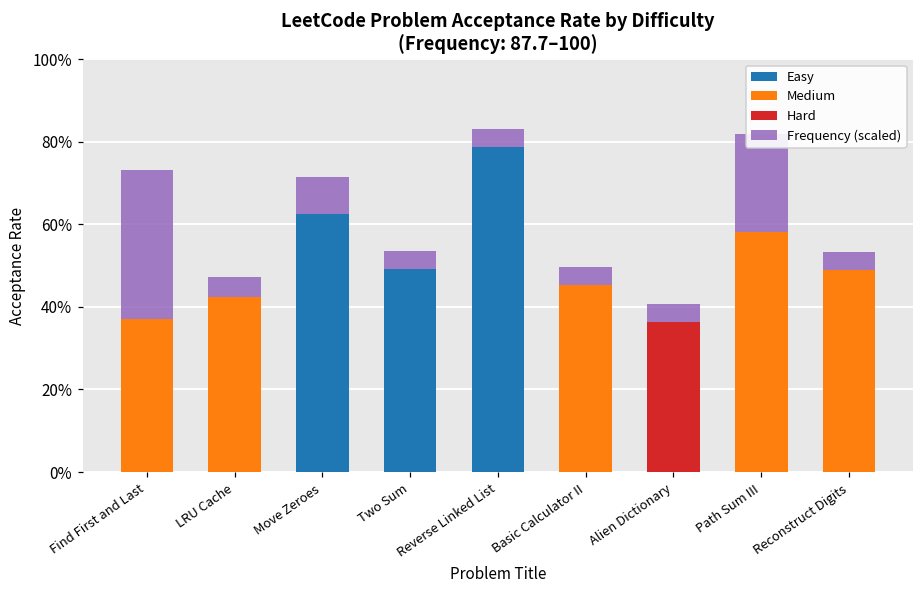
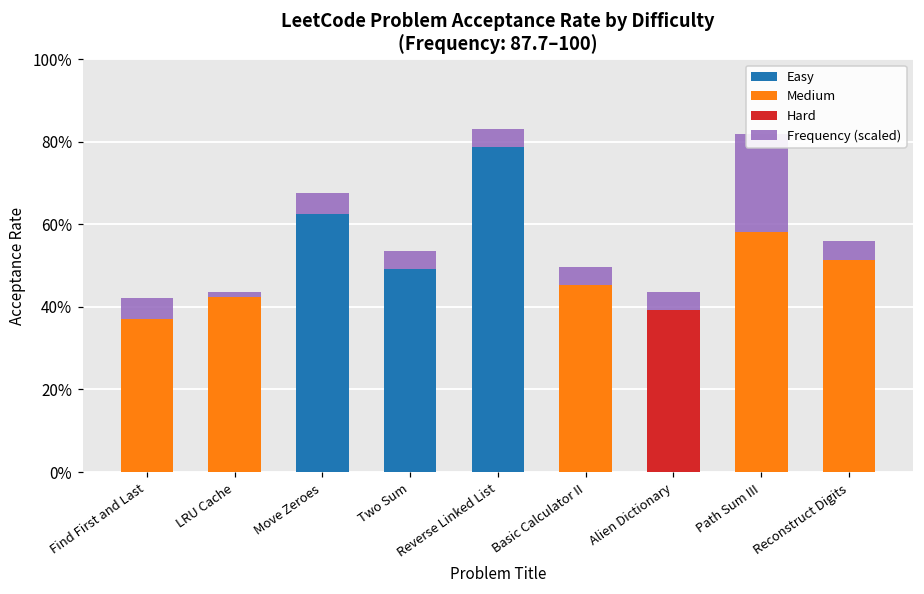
Frequency (scaled), Find First and Last: 36% -> 5%
Frequency (scaled), LRU Cache: 5% -> 1%
Frequency (scaled), Move Zeroes: 9% -> 5%
Hard, Alien Dictionary: 36% -> 39%
Medium, Reconstruct Digits: 49% -> 51%
